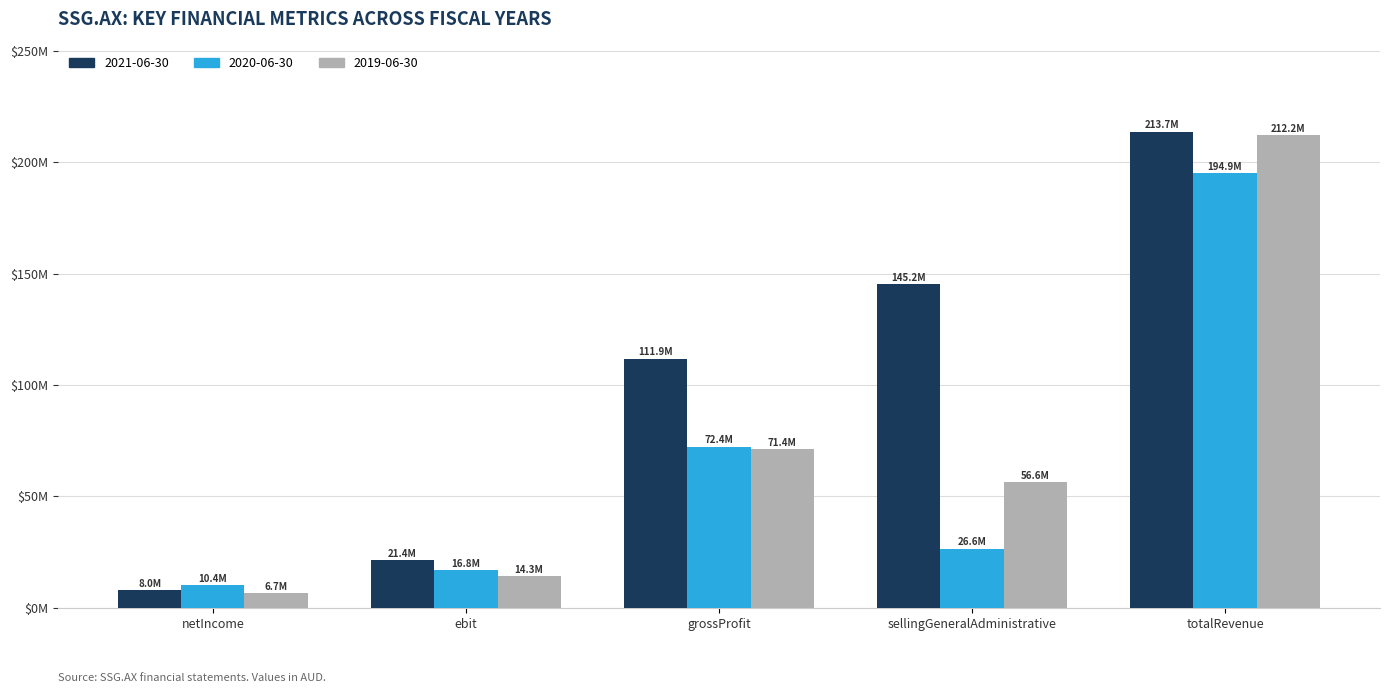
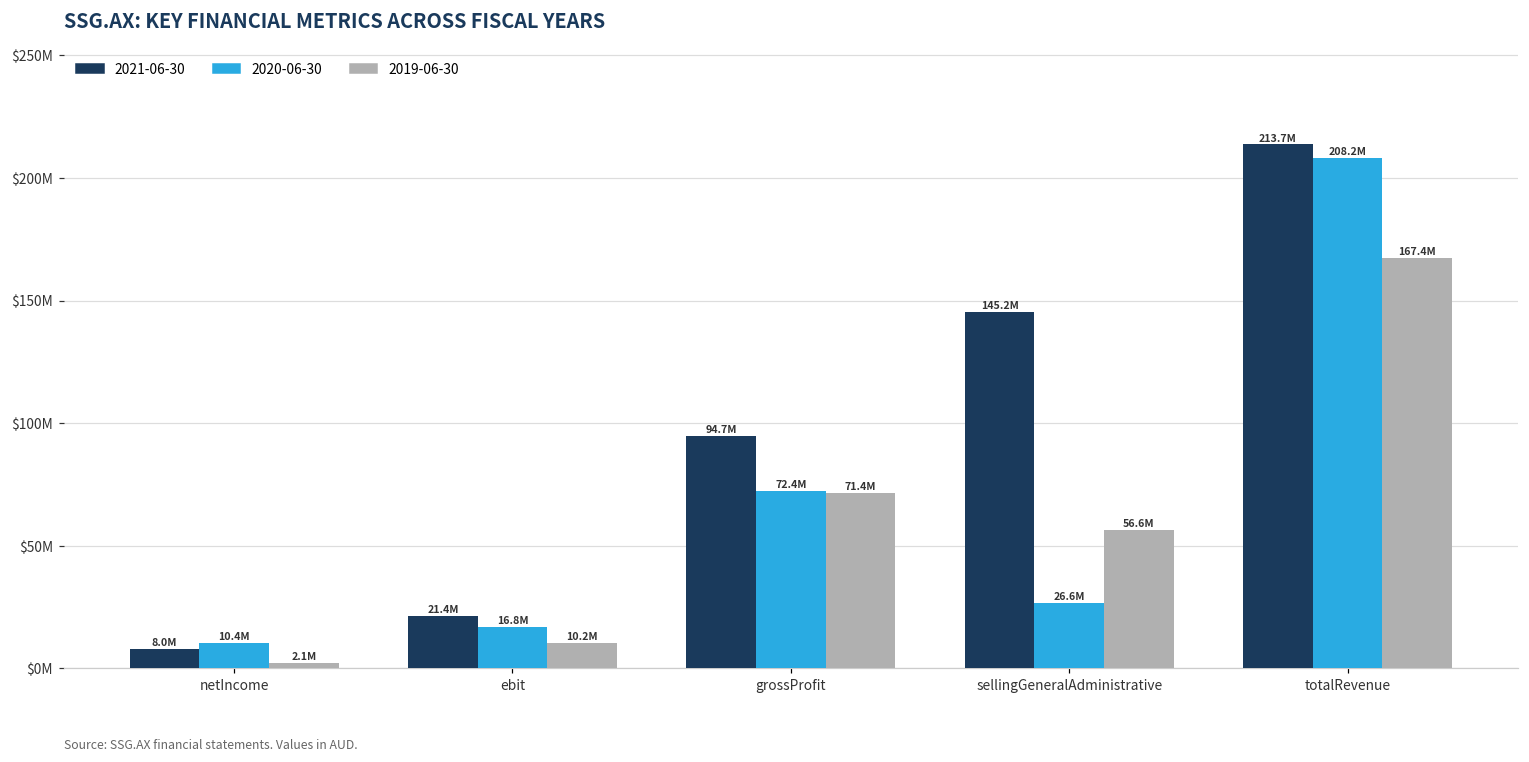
2019-06-30, netIncome: 6.7M -> 2.1M
2019-06-30, ebit: 14.3M -> 10.2M
2021-06-30, grossProfit: 111.9M -> 94.7M
2020-06-30, totalRevenue: 194.9M -> 208.2M
2019-06-30, totalRevenue: 212.2M -> 167.4M
